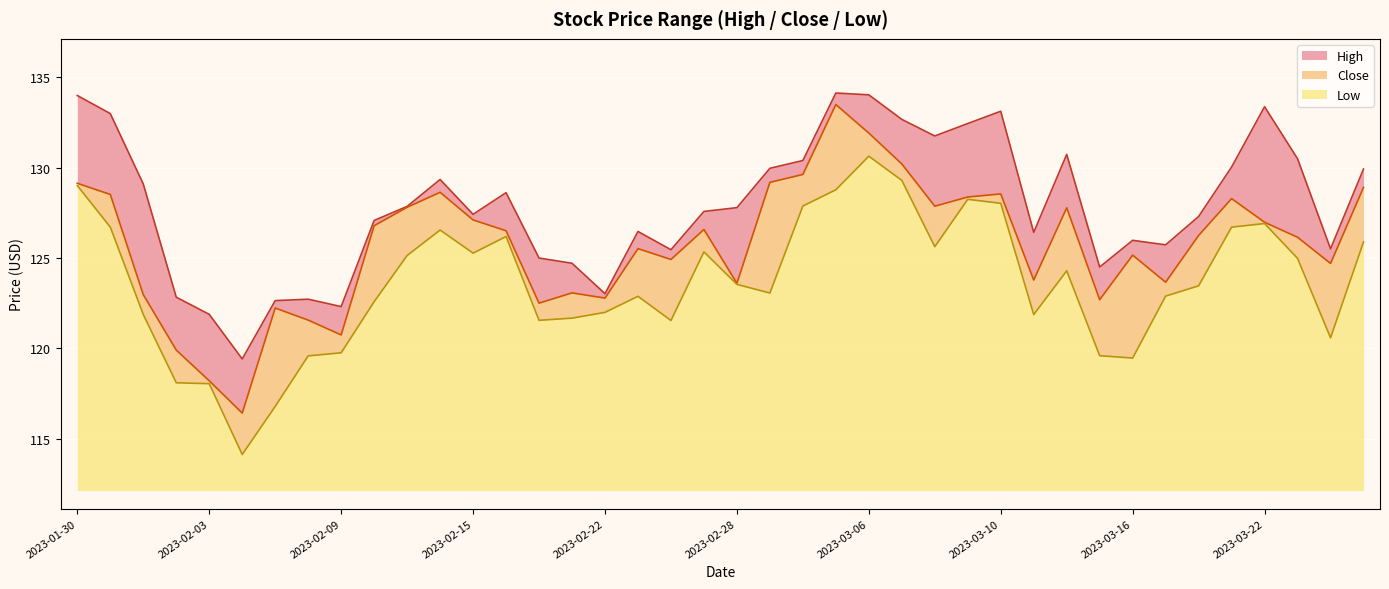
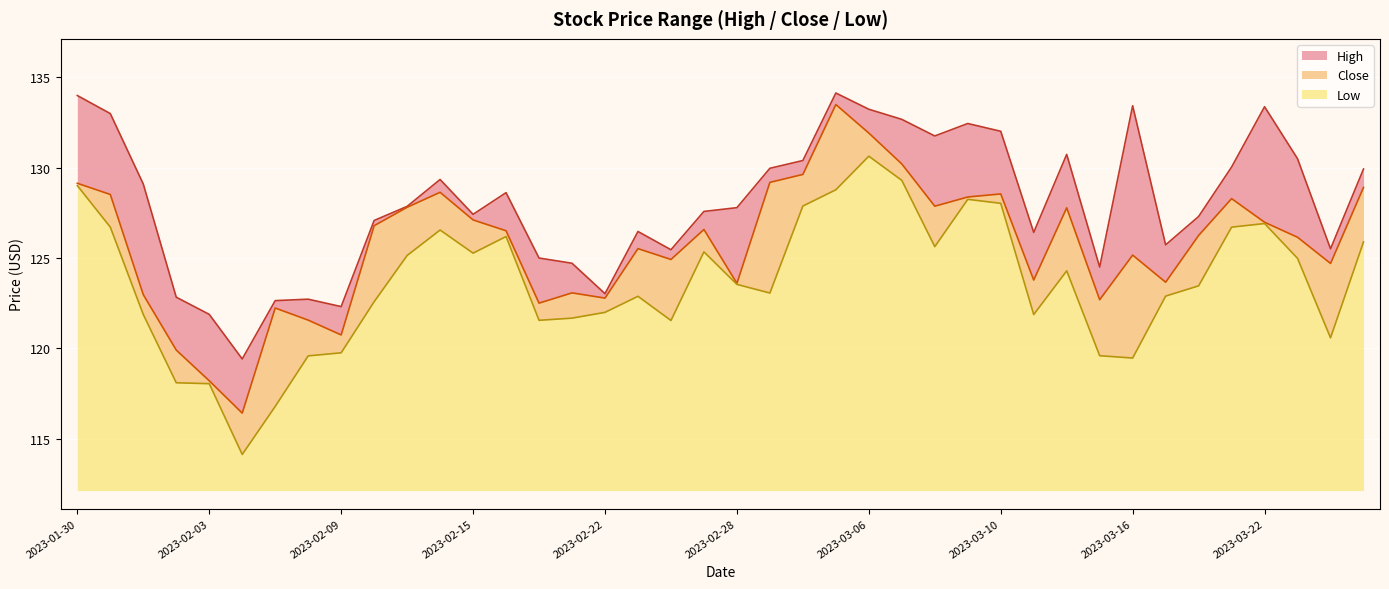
High, 2023-03-06: 134.0 -> 133.2
High, 2023-03-10: 133.1 -> 132.0
High, 2023-03-16: 126.0 -> 133.4
